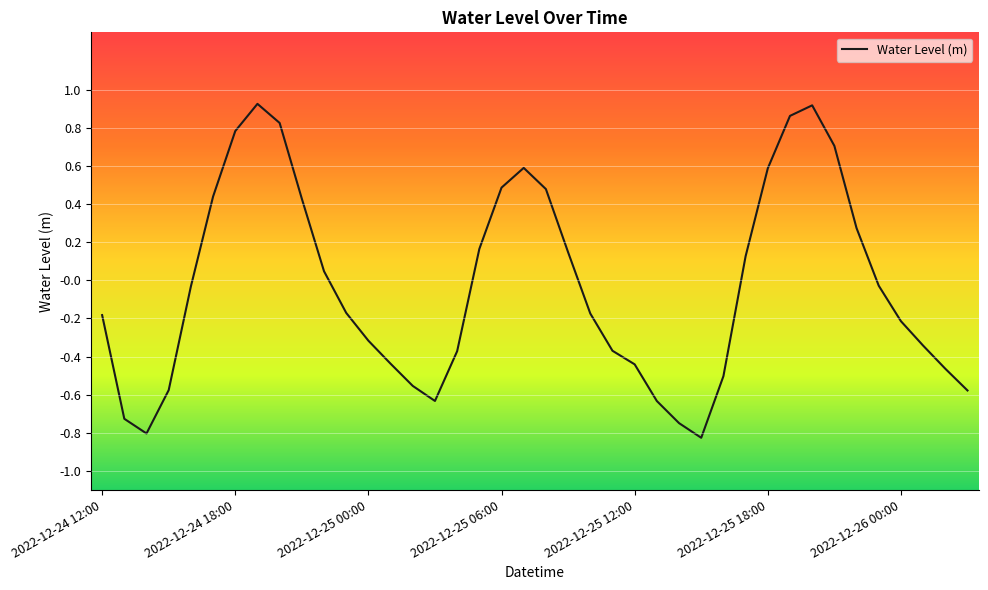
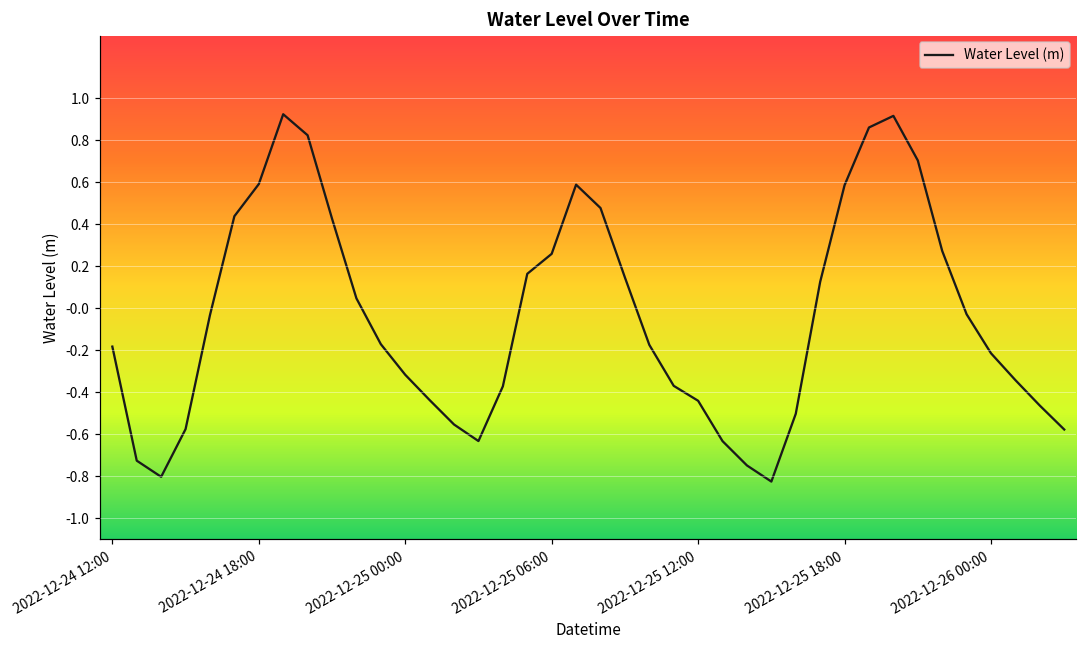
2022-12-24 18:00: 0.78 -> 0.59
2022-12-25 06:00: 0.49 -> 0.26
